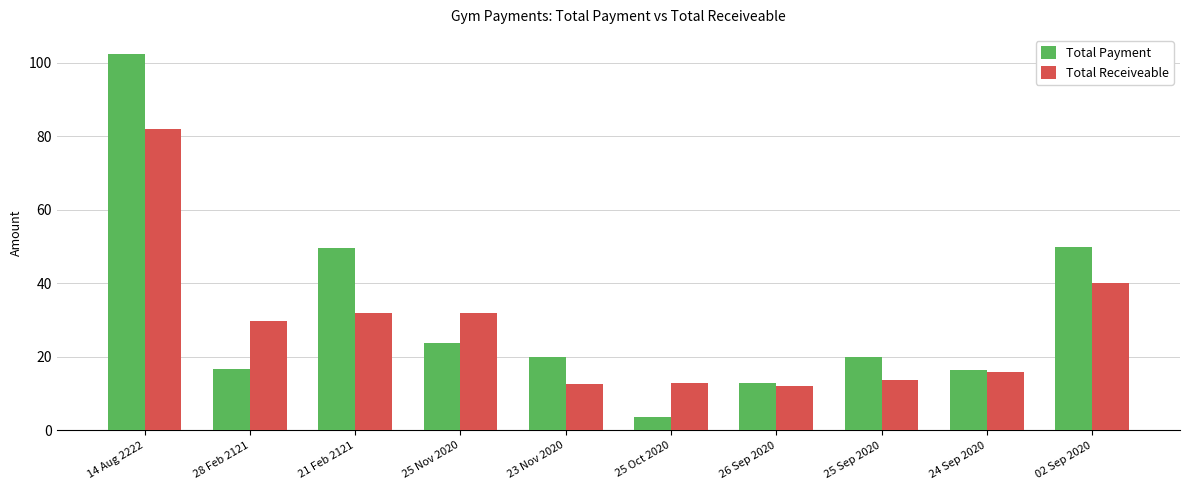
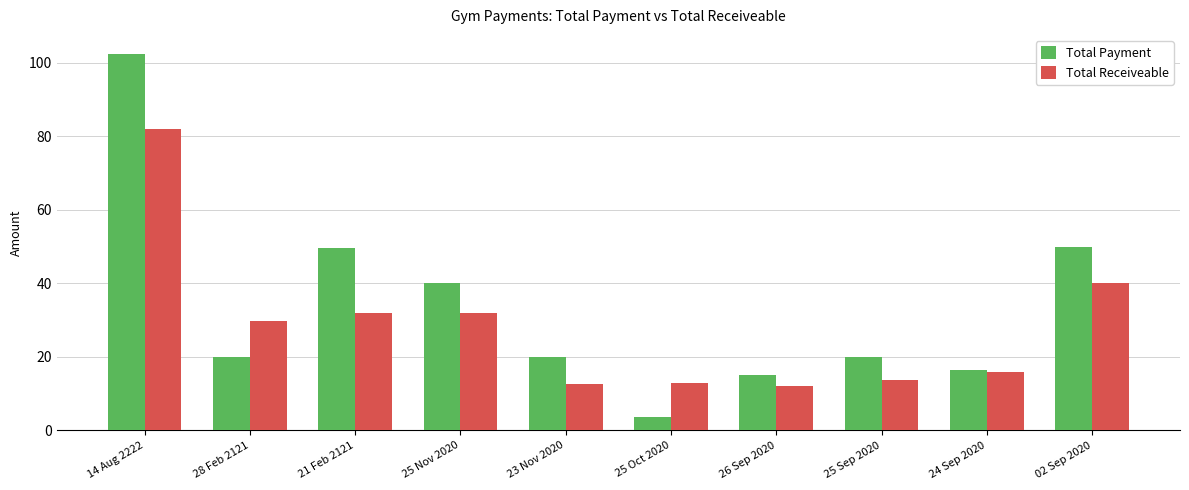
Total Payment, 28 Feb 2121: 17 -> 20
Total Payment, 25 Nov 2020: 24 -> 40
Total Payment, 26 Sep 2020: 13 -> 15
